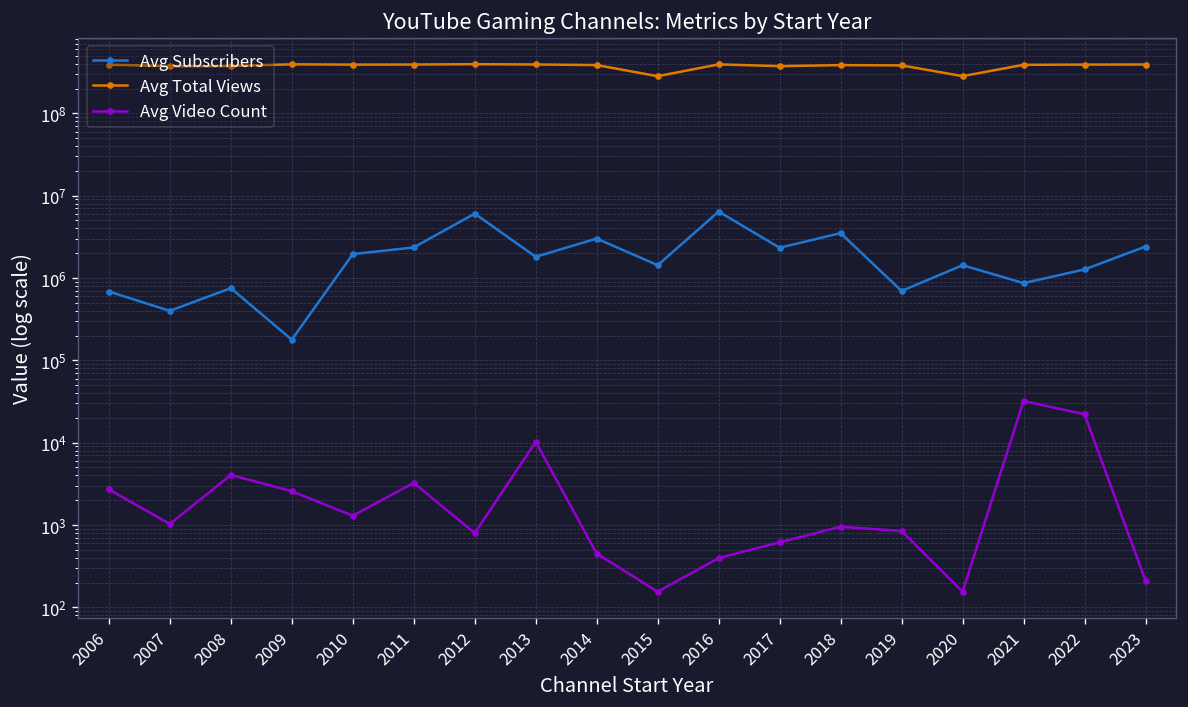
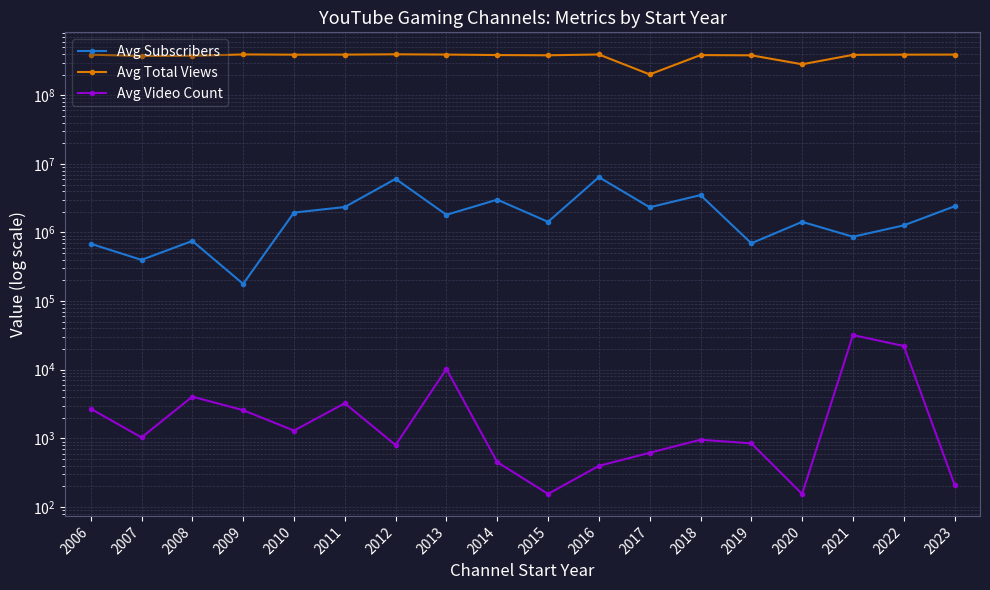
Avg Total Views, 2015: 280000000 -> 400000000
Avg Total Views, 2017: 400000000 -> 200000000
